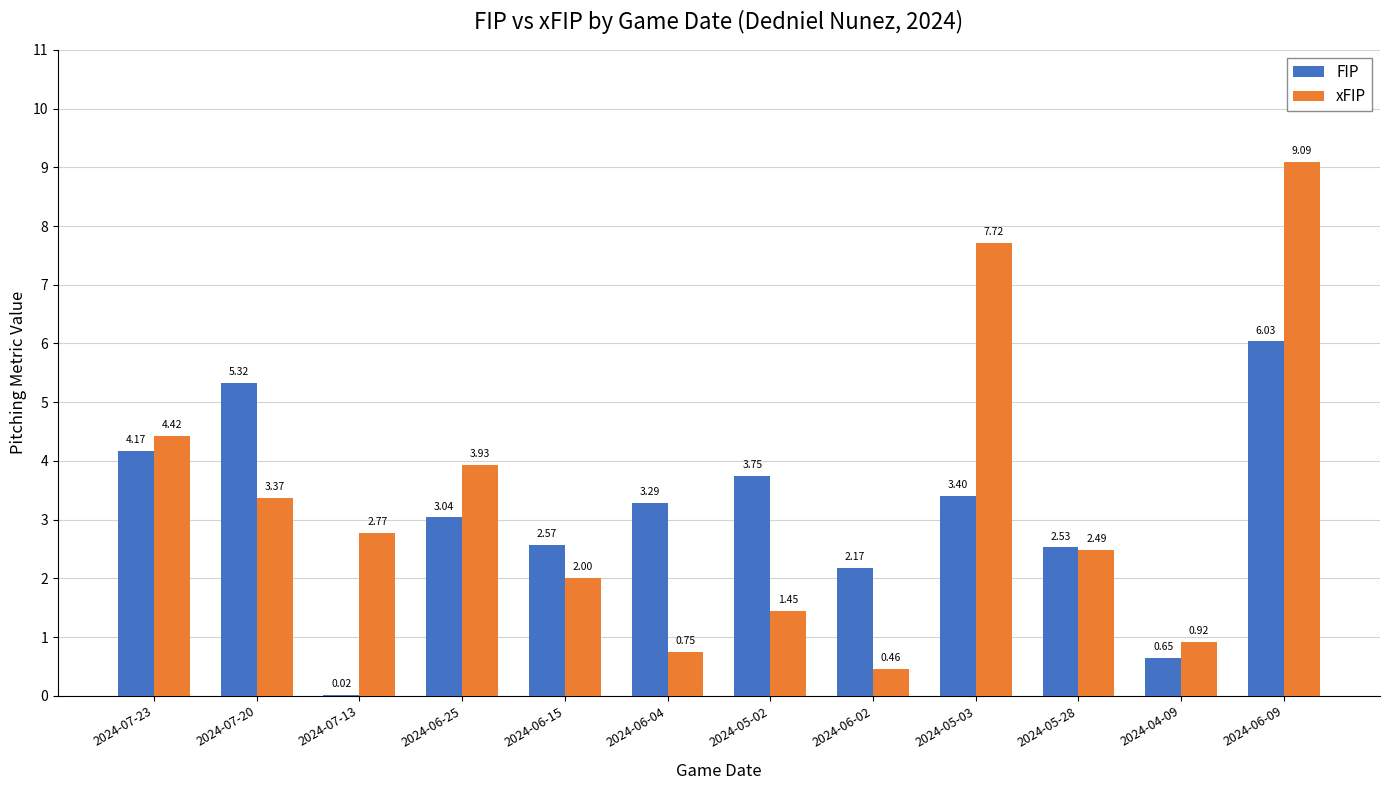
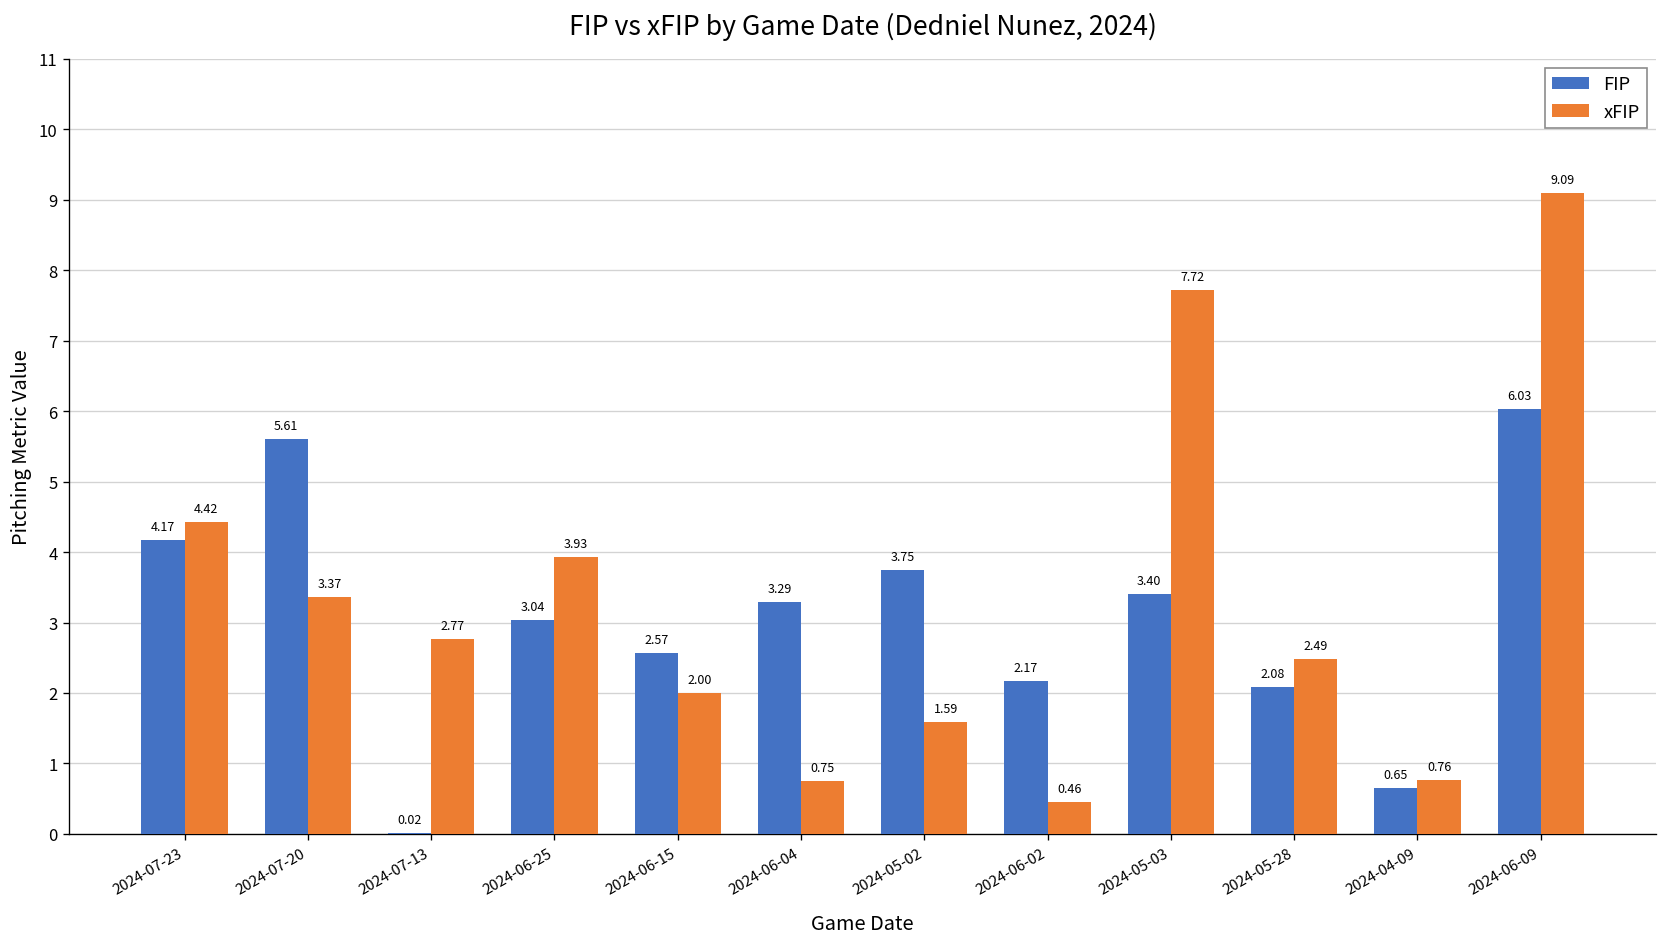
FIP, 2024-07-20: 5.32 -> 5.61
xFIP, 2024-05-02: 1.45 -> 1.59
FIP, 2024-05-28: 2.53 -> 2.08
xFIP, 2024-04-09: 0.92 -> 0.76
